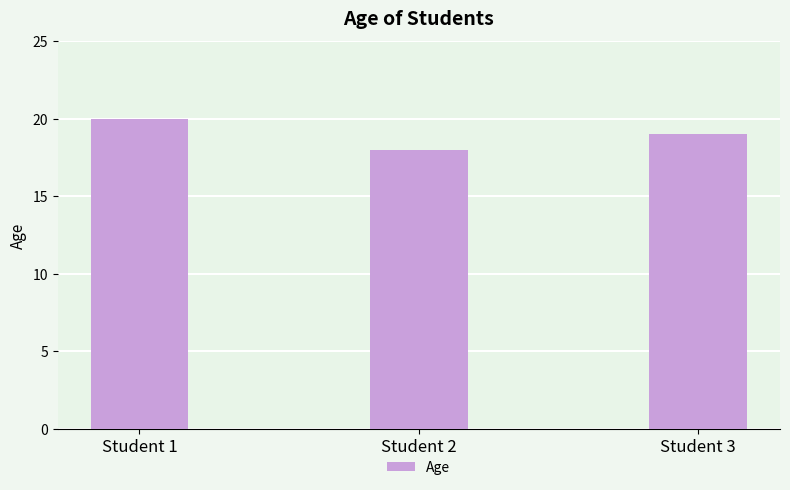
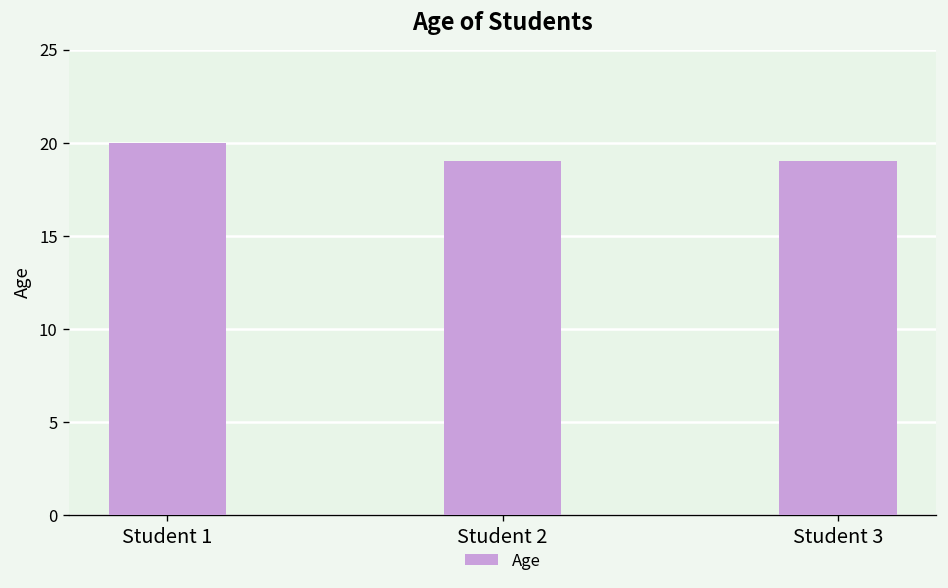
Student 2: 18 -> 19
